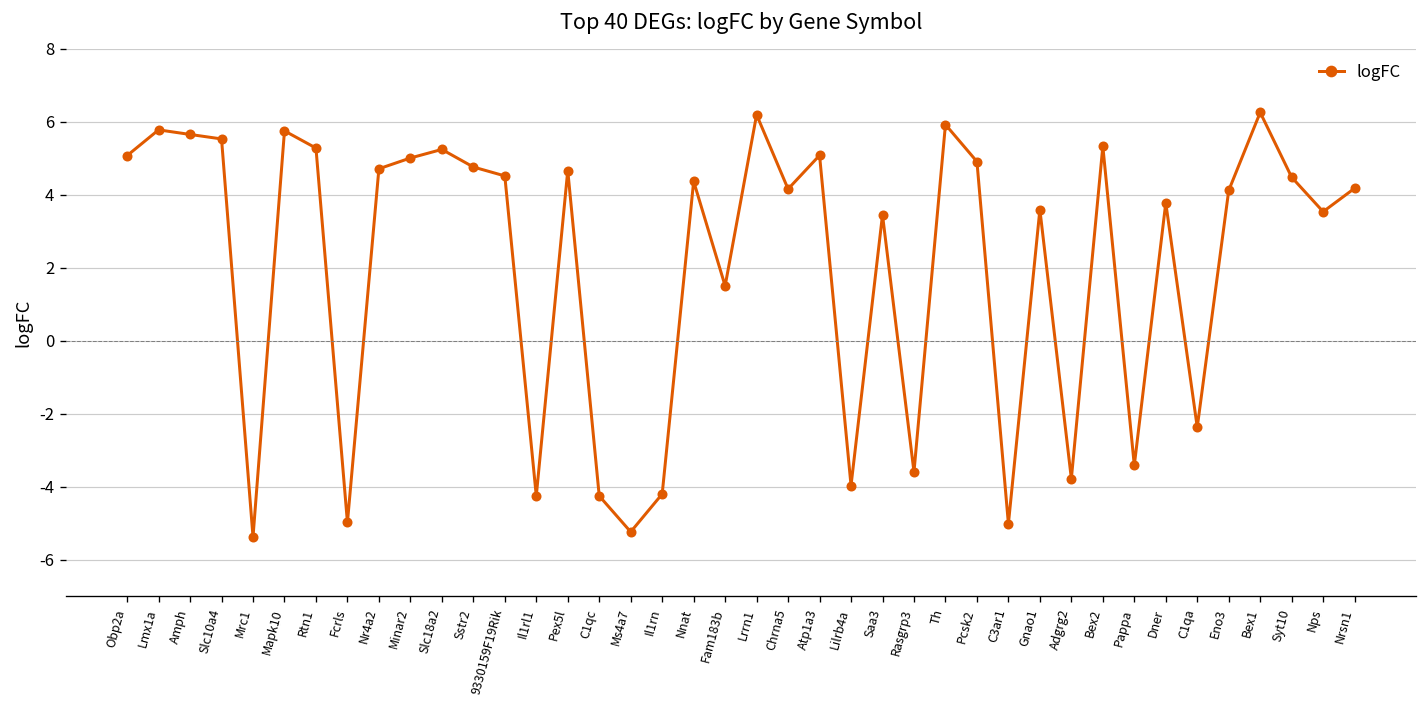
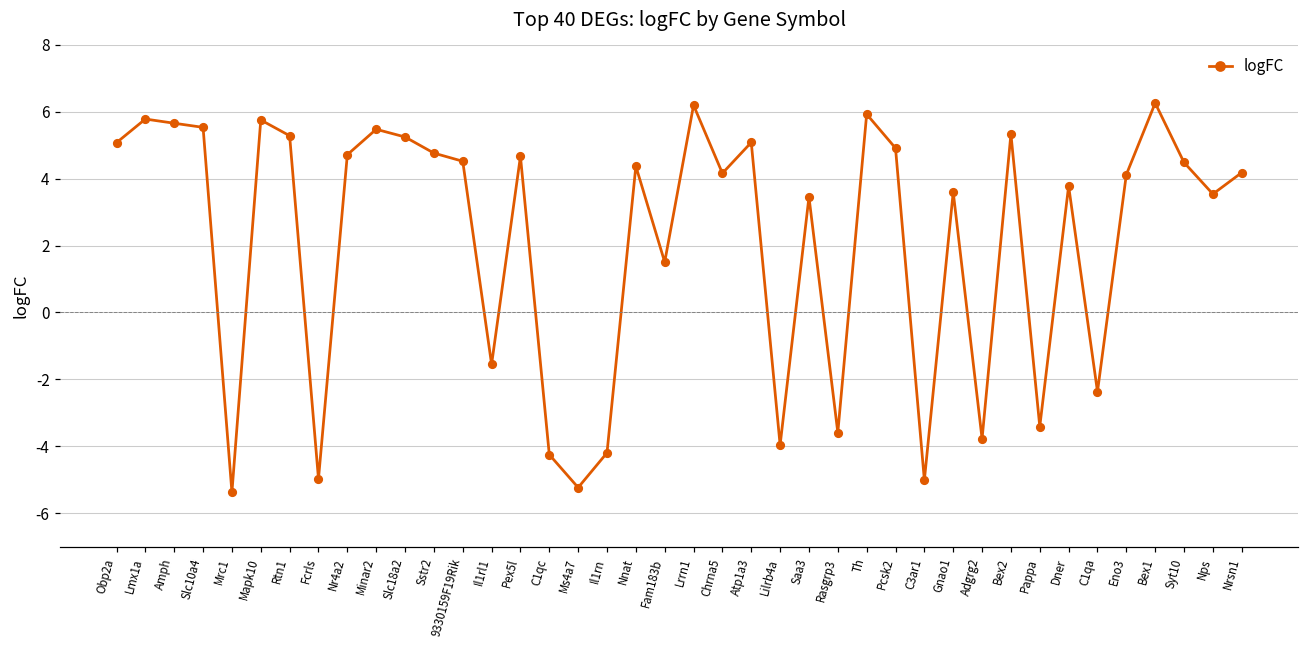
Minar2: 5.0 -> 5.5
Il1rl1: -4.2 -> -1.5
